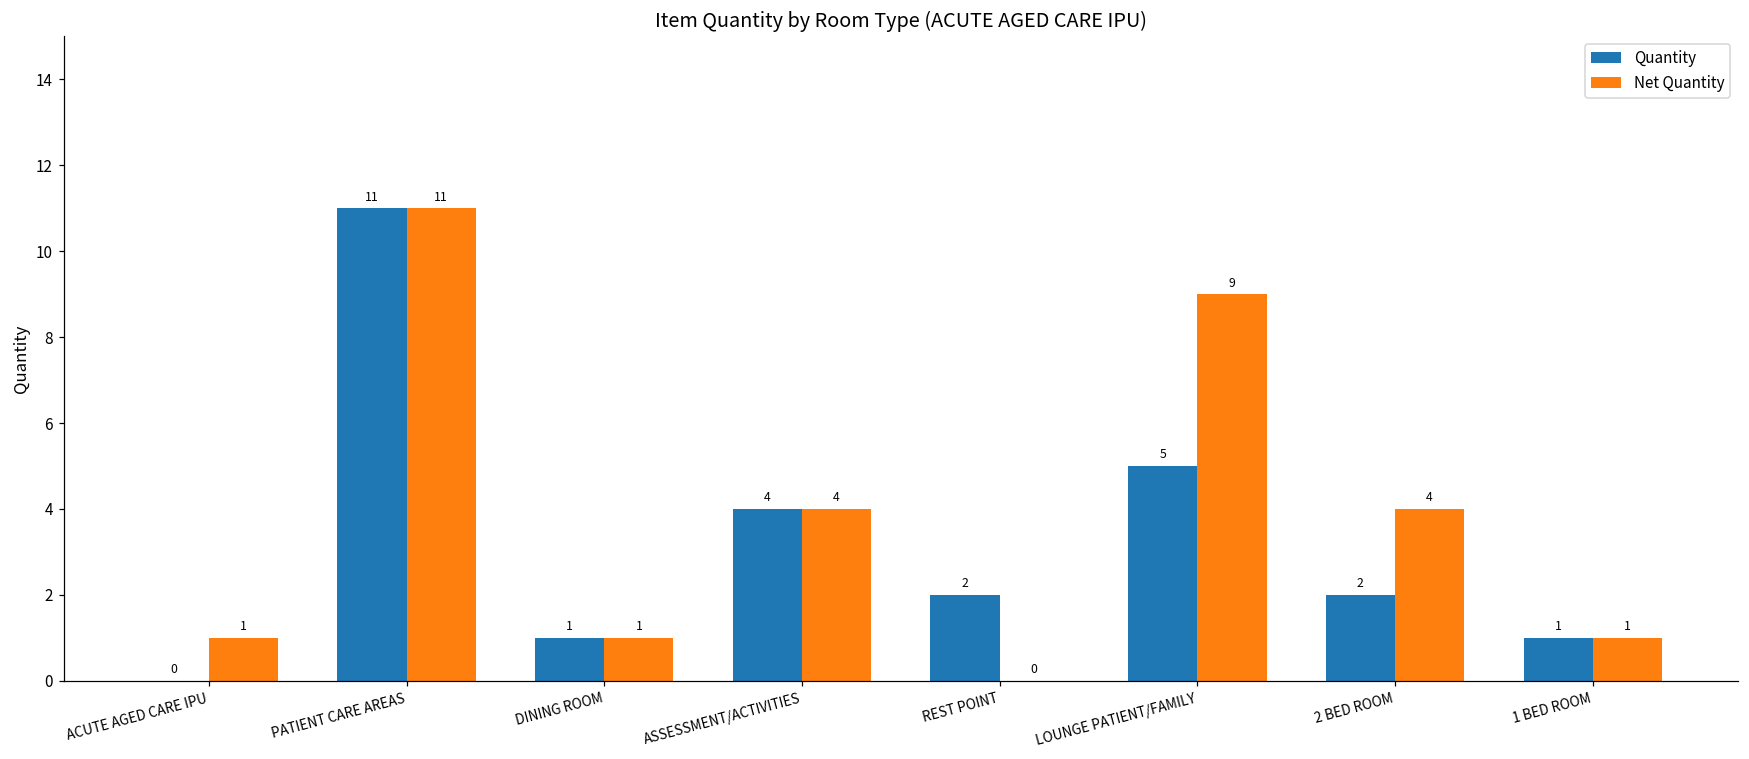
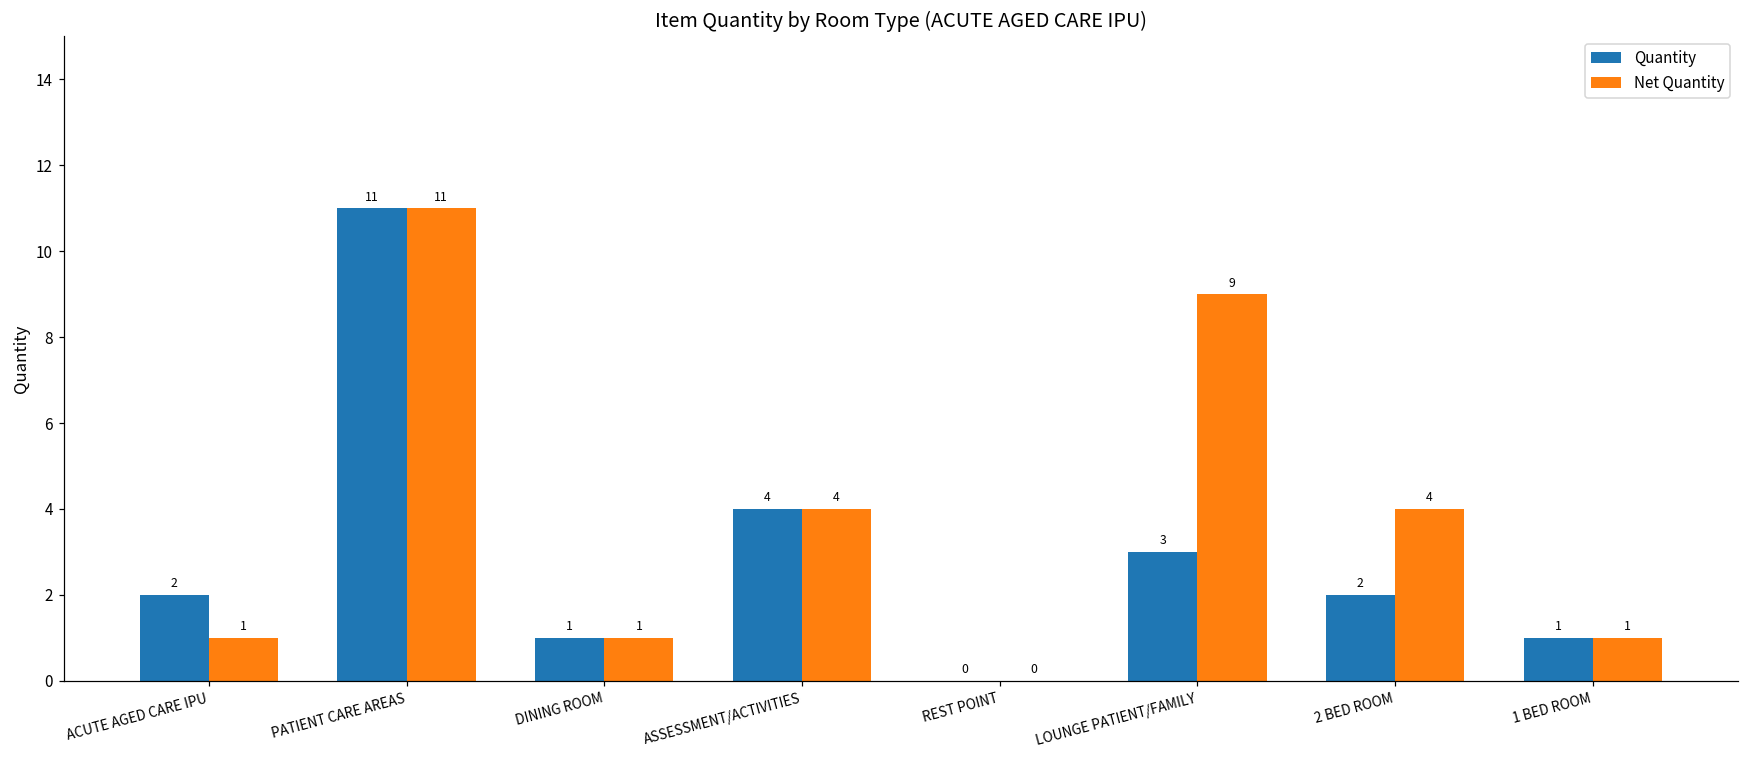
Quantity, ACUTE AGED CARE IPU: 0 -> 2
Quantity, REST POINT: 2 -> 0
Quantity, LOUNGE PATIENT/FAMILY: 5 -> 3
